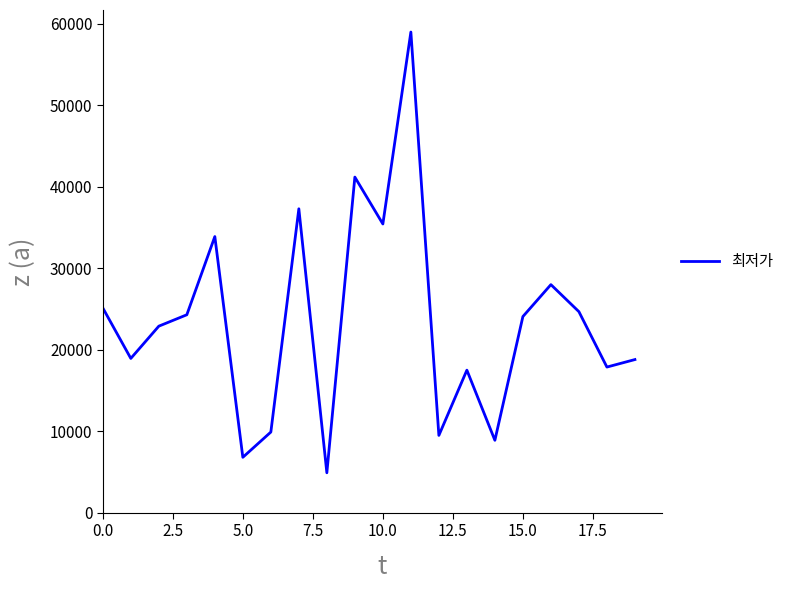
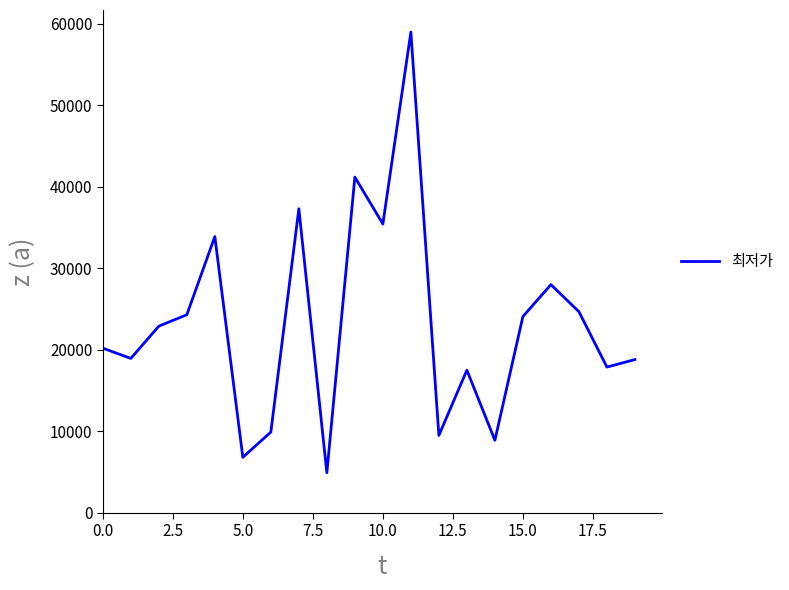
0.0: 25000 -> 20000
